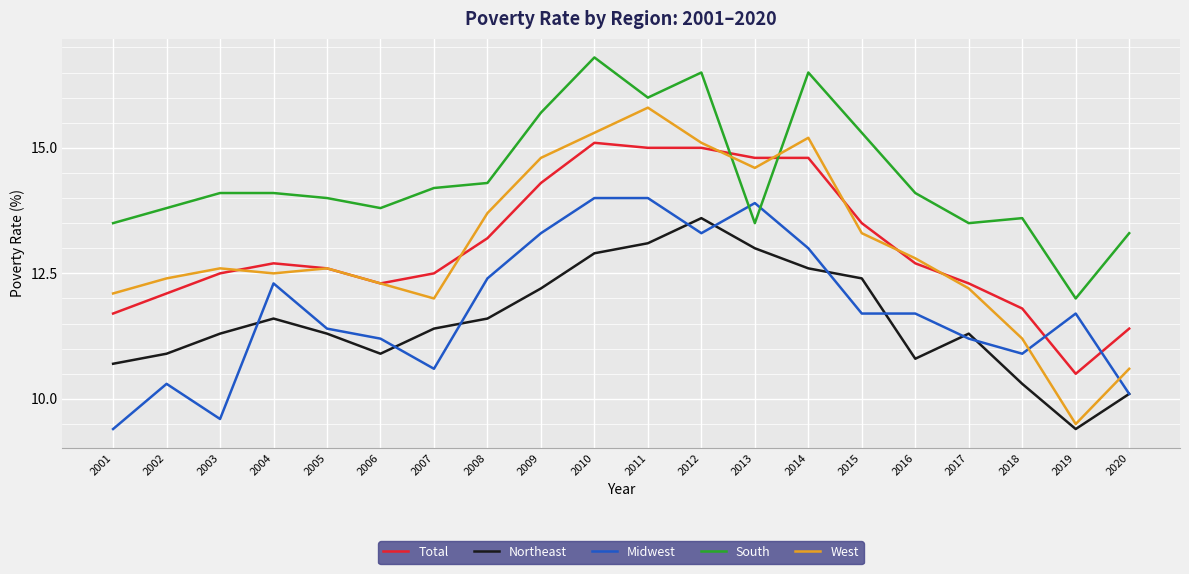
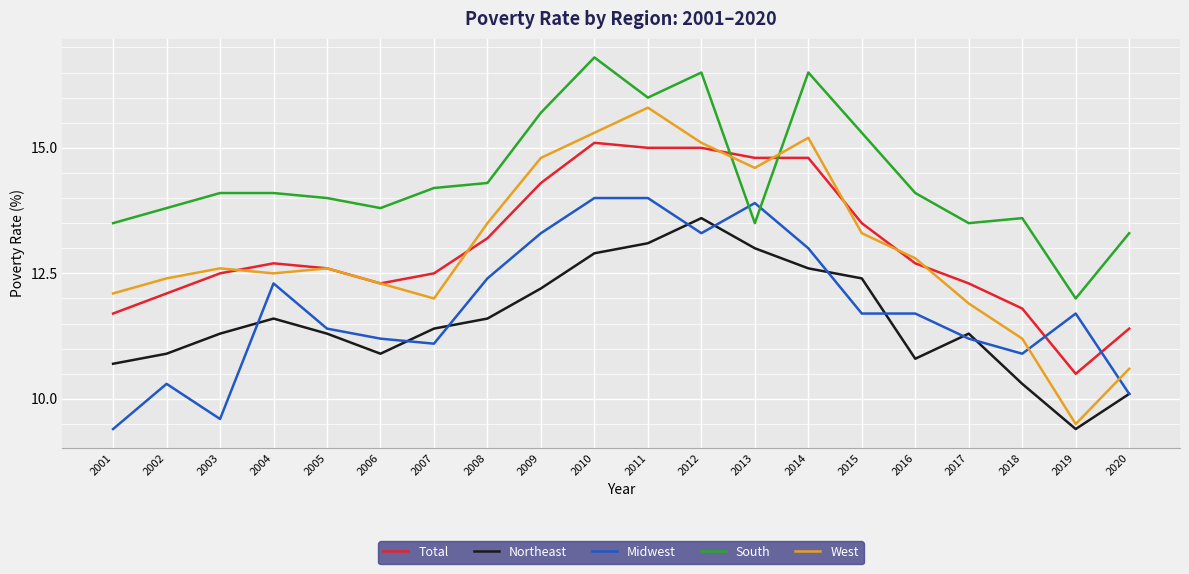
Midwest, 2007: 10.6 -> 11.1
West, 2008: 13.7 -> 13.5
West, 2017: 12.2 -> 11.9
